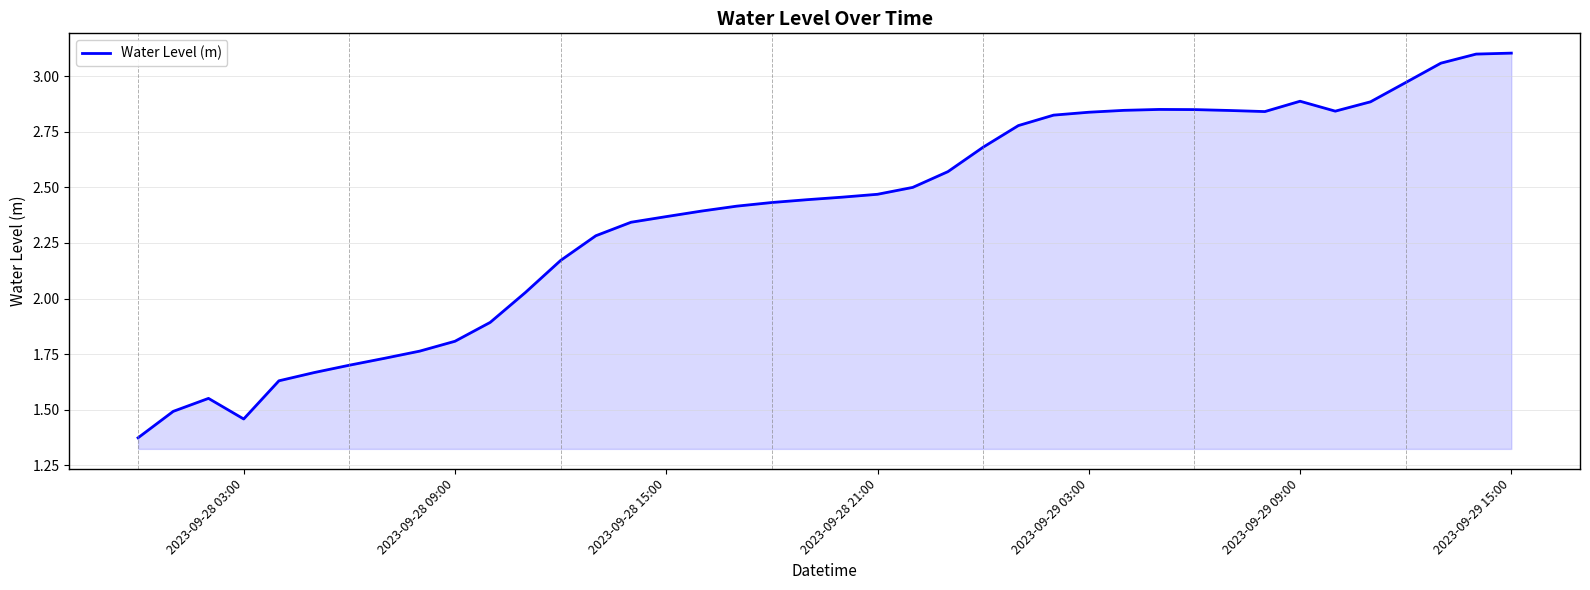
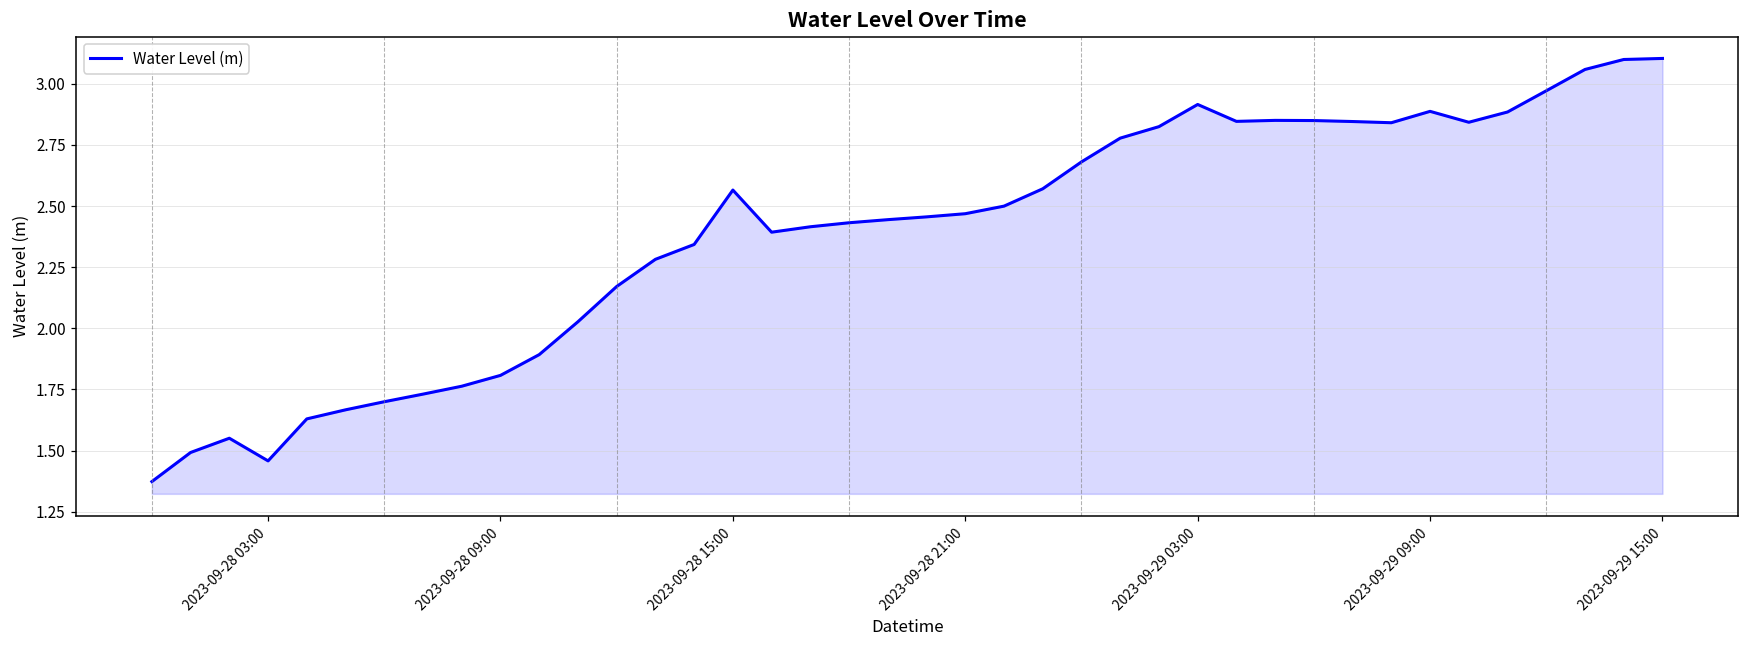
2023-09-28 15:00: 2.37 -> 2.57
2023-09-29 03:00: 2.84 -> 2.92
